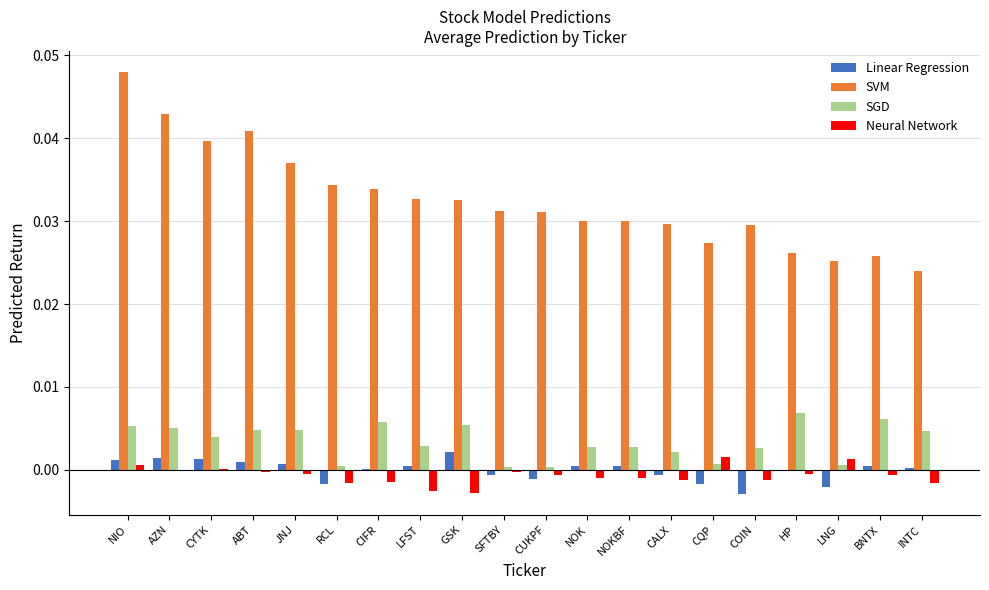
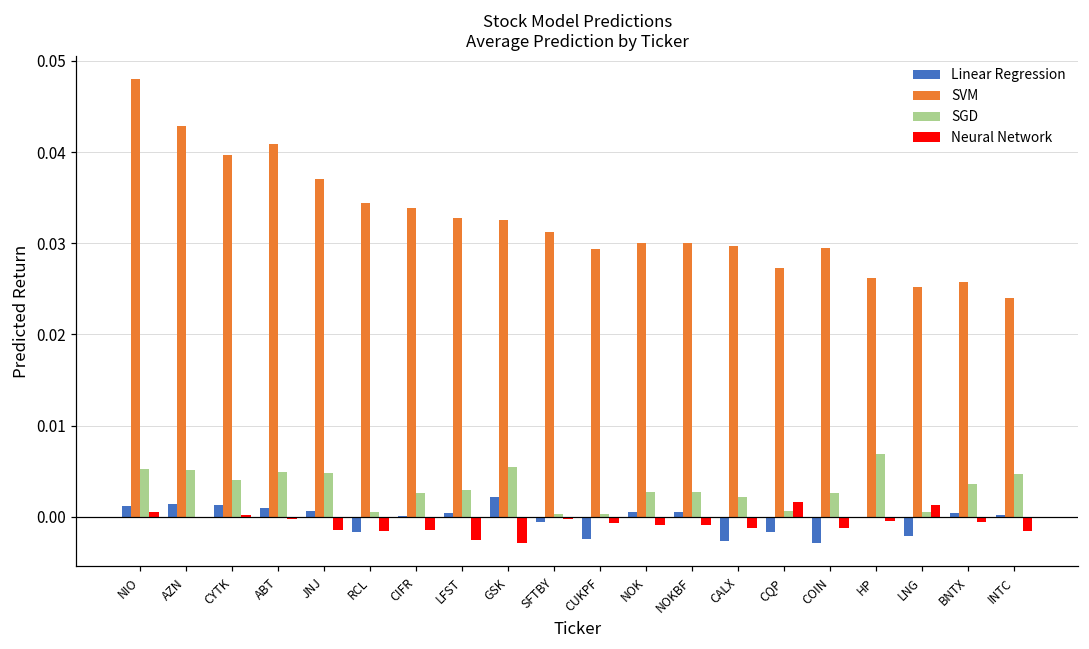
Neural Network, JNJ: 0.000 -> -0.001
SGD, CIFR: 0.006 -> 0.003
Linear Regression, CUKPF: -0.001 -> -0.002
SVM, CUKPF: 0.031 -> 0.029
Linear Regression, CALX: -0.001 -> -0.003
SGD, BNTX: 0.006 -> 0.004
